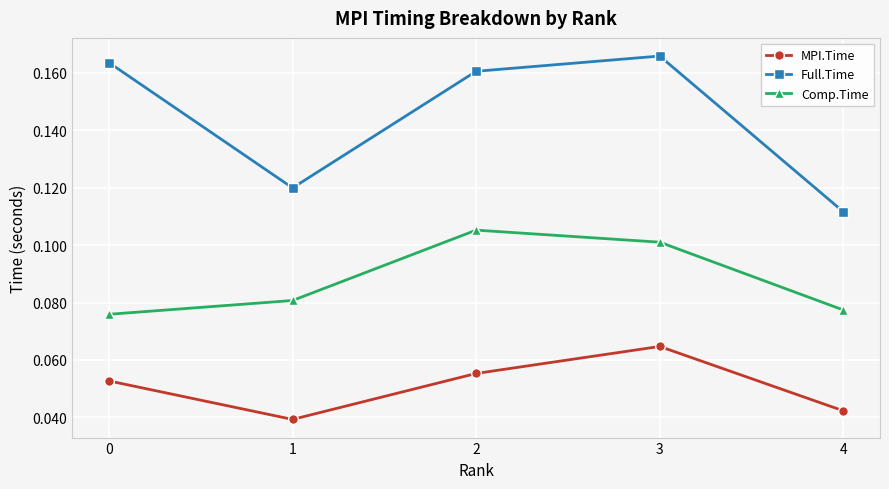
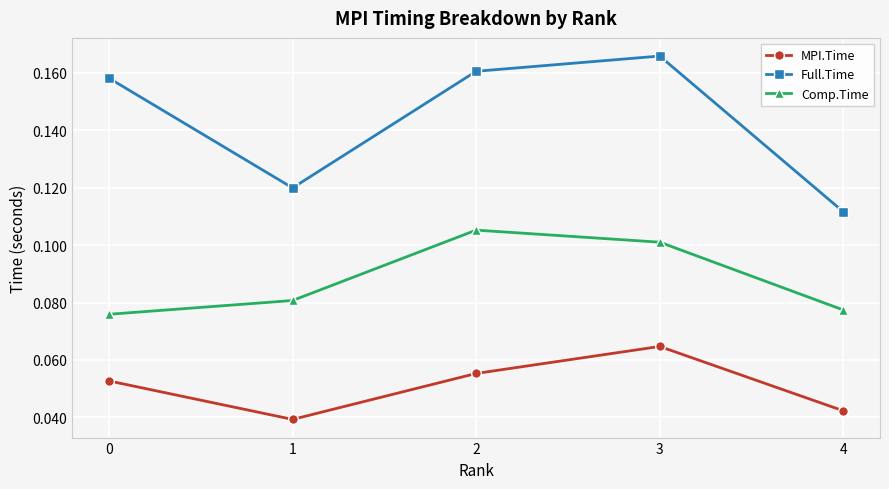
Full.Time, 0: 0.164 -> 0.158
